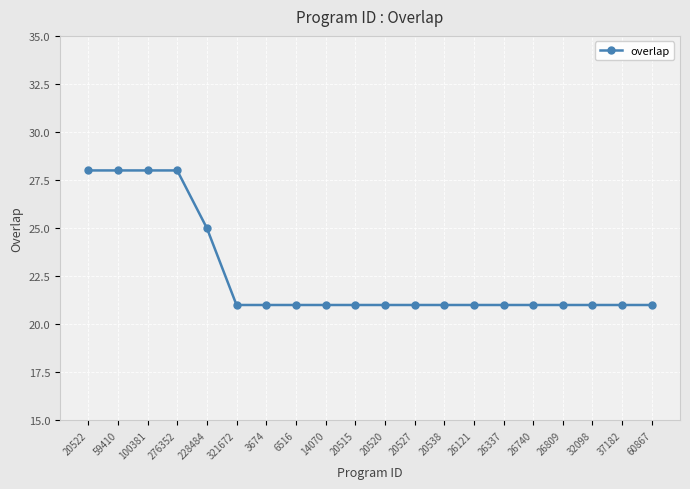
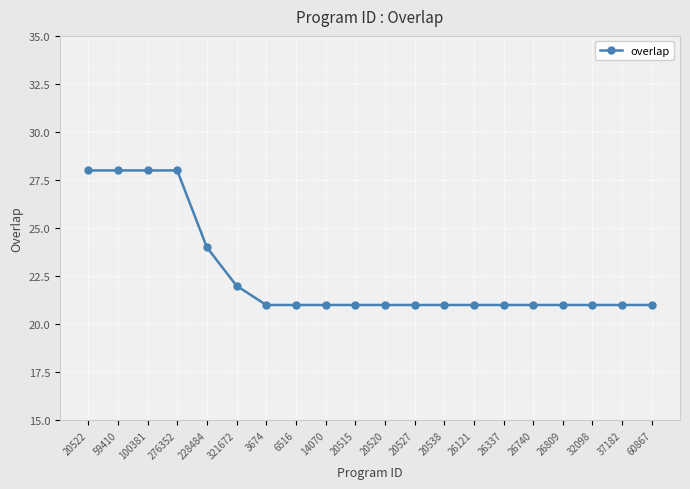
228484: 25 -> 24
321672: 21 -> 22
